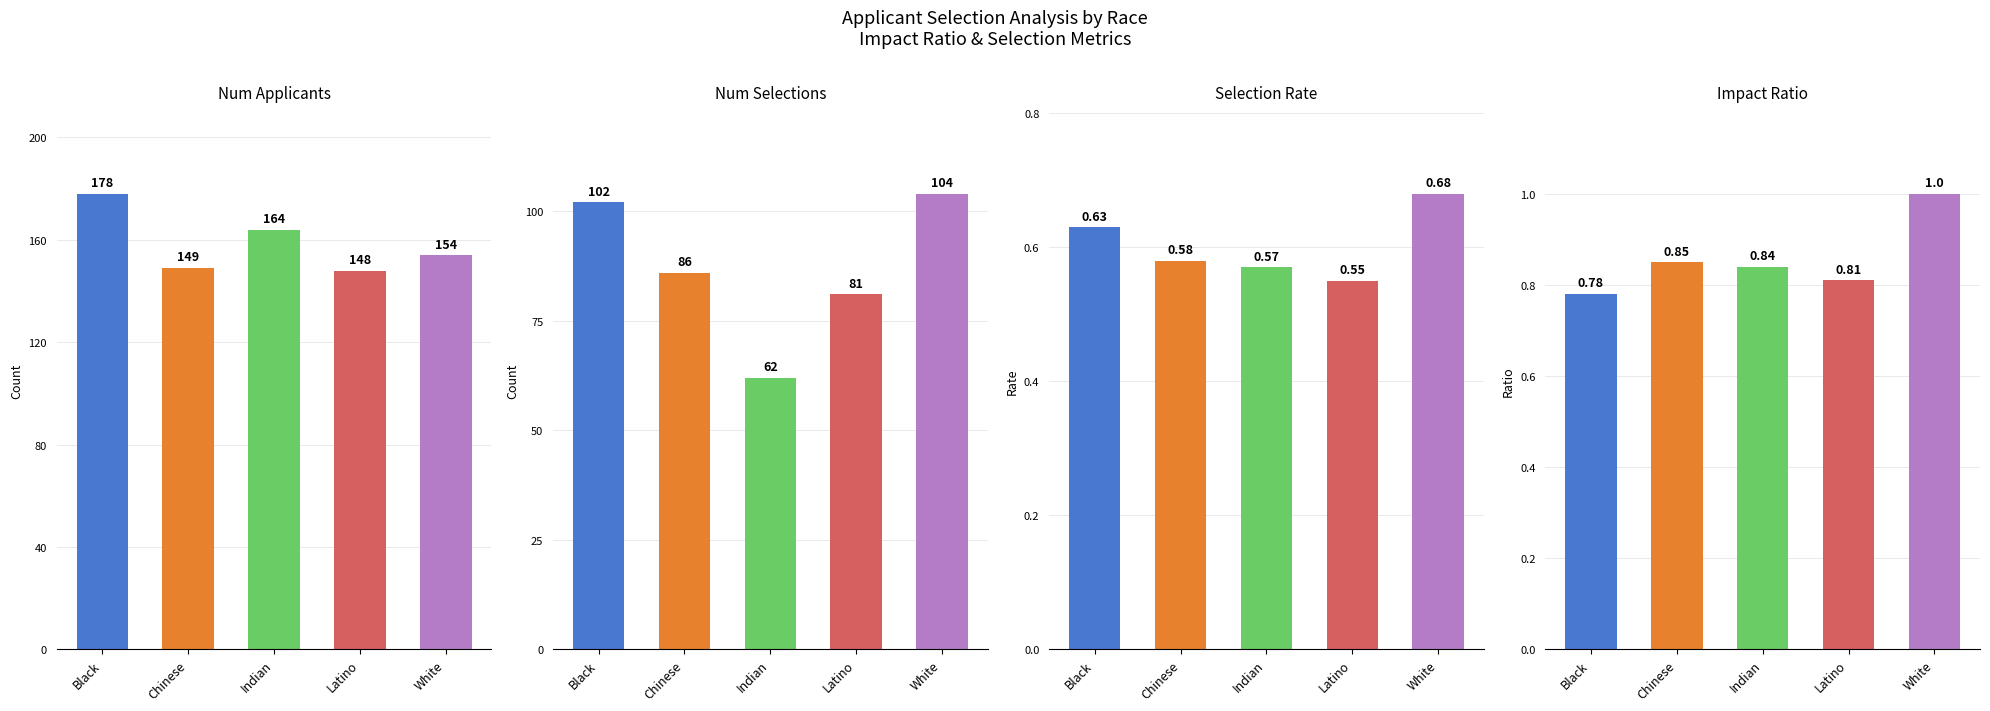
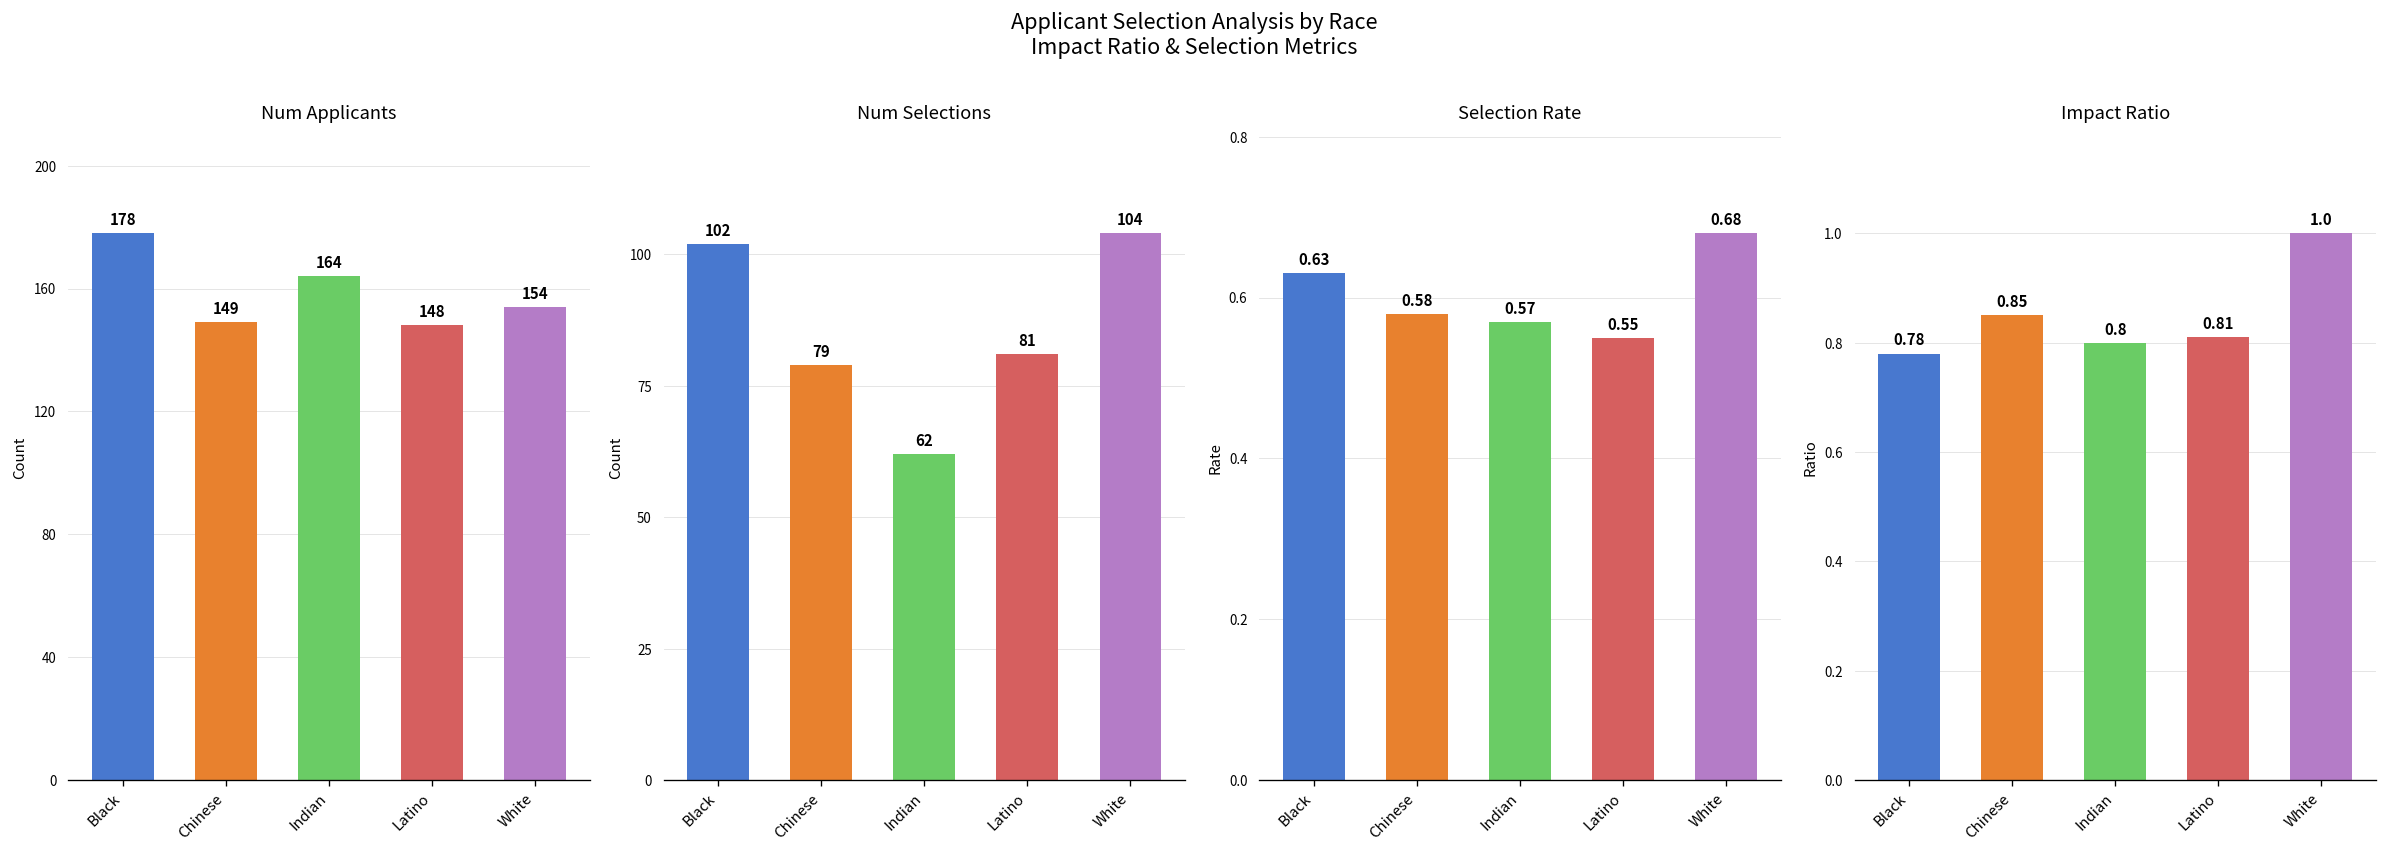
Num Selections, Chinese: 86 -> 79
Impact Ratio, Indian: 0.84 -> 0.8
